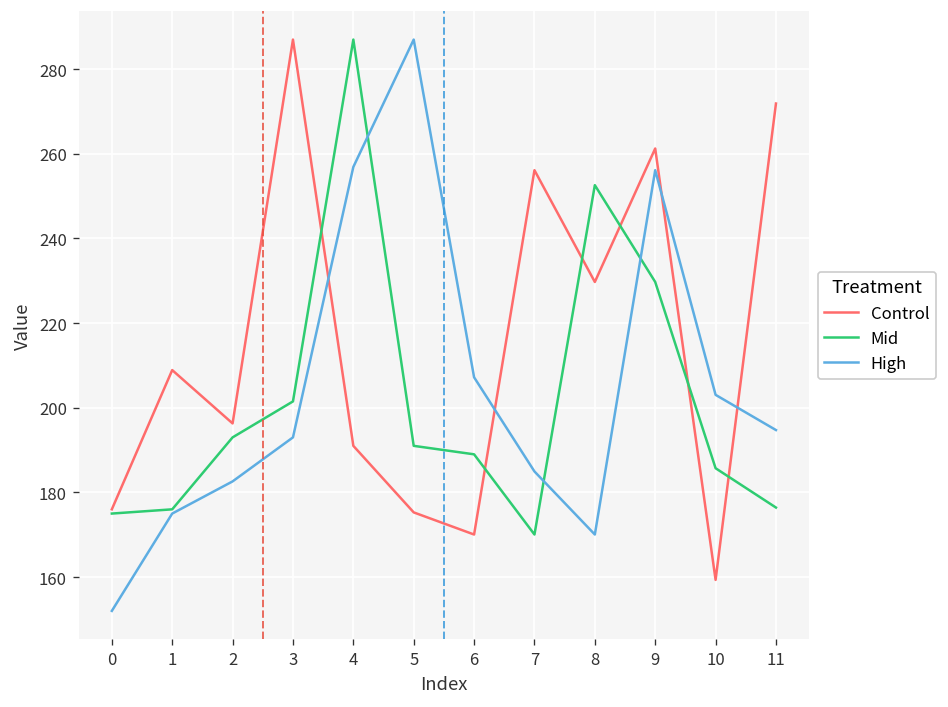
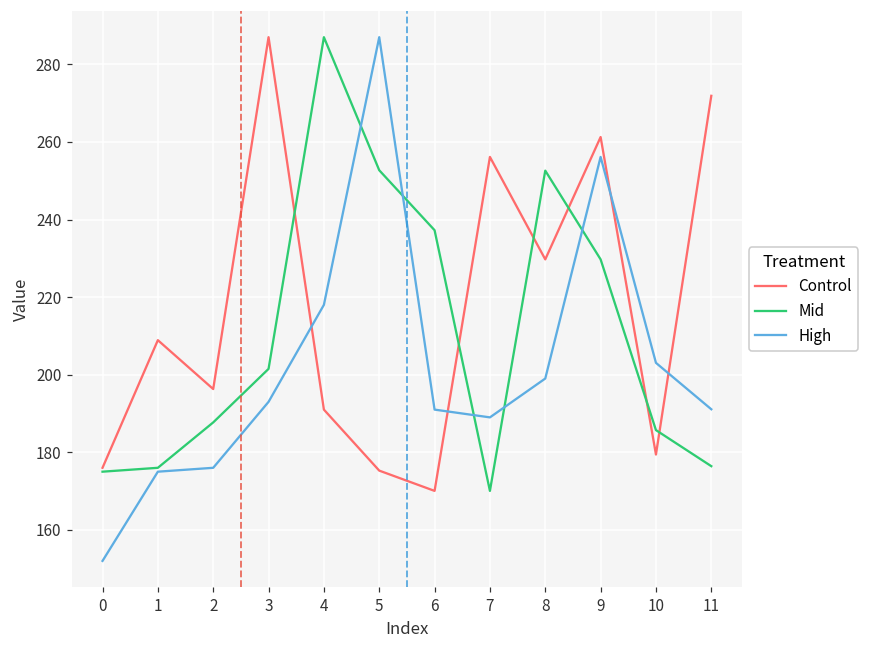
Mid, 2: 193 -> 188
High, 2: 183 -> 176
High, 4: 257 -> 218
Mid, 5: 191 -> 253
Mid, 6: 189 -> 237
High, 6: 207 -> 191
High, 7: 185 -> 189
High, 8: 170 -> 199
Control, 10: 159 -> 179
High, 11: 195 -> 191
